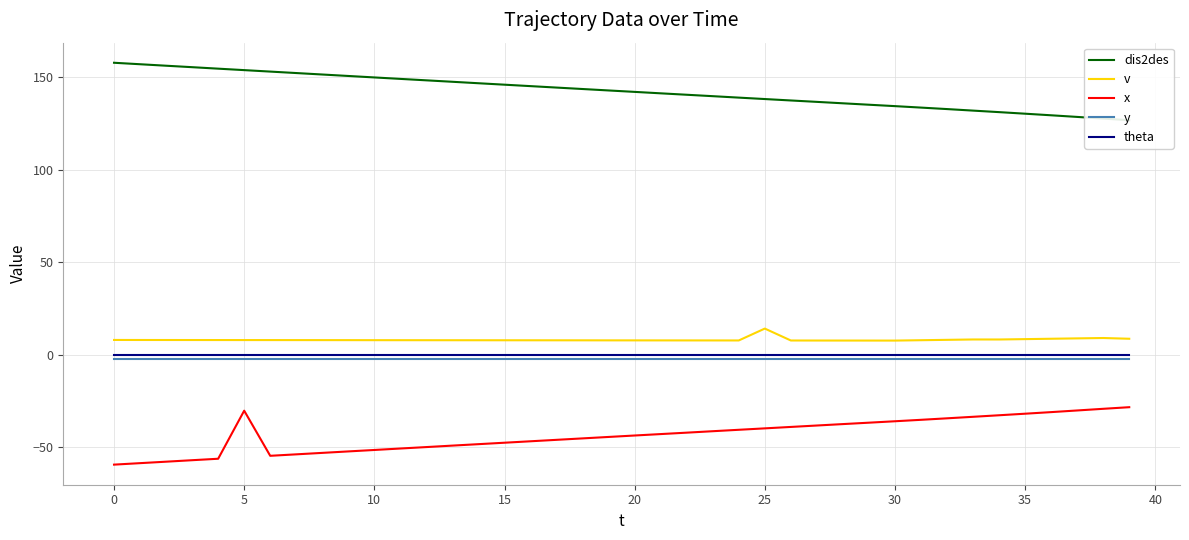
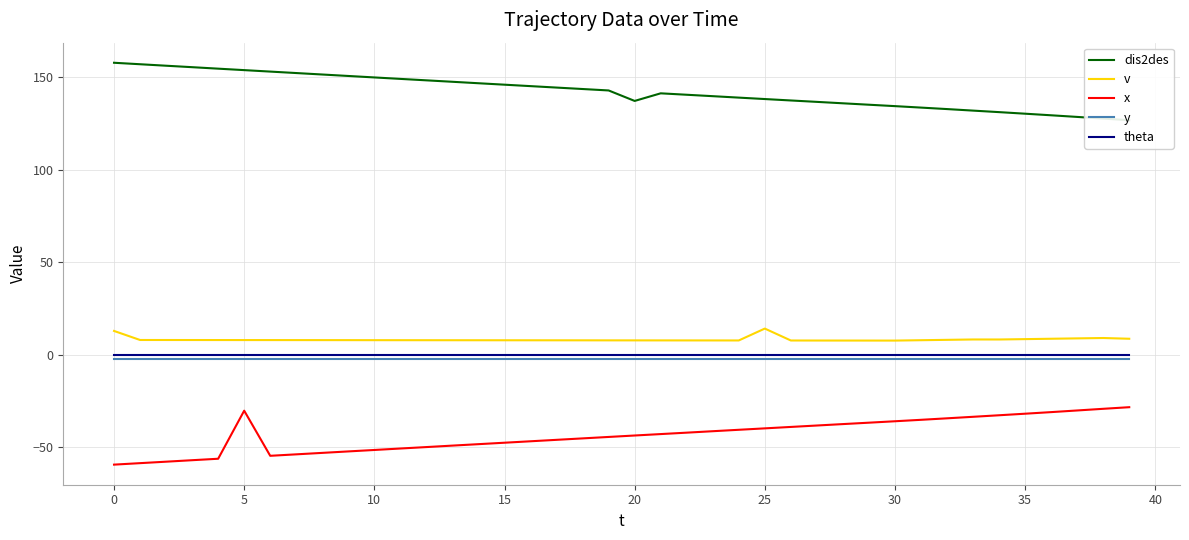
v, 0: 8 -> 13
dis2des, 20: 142 -> 137
